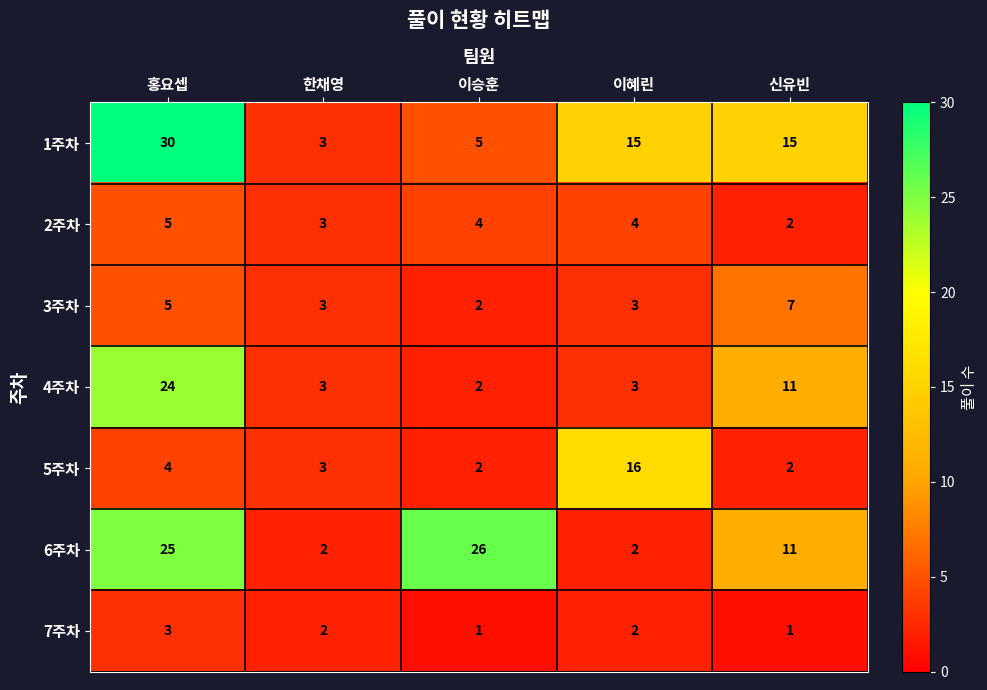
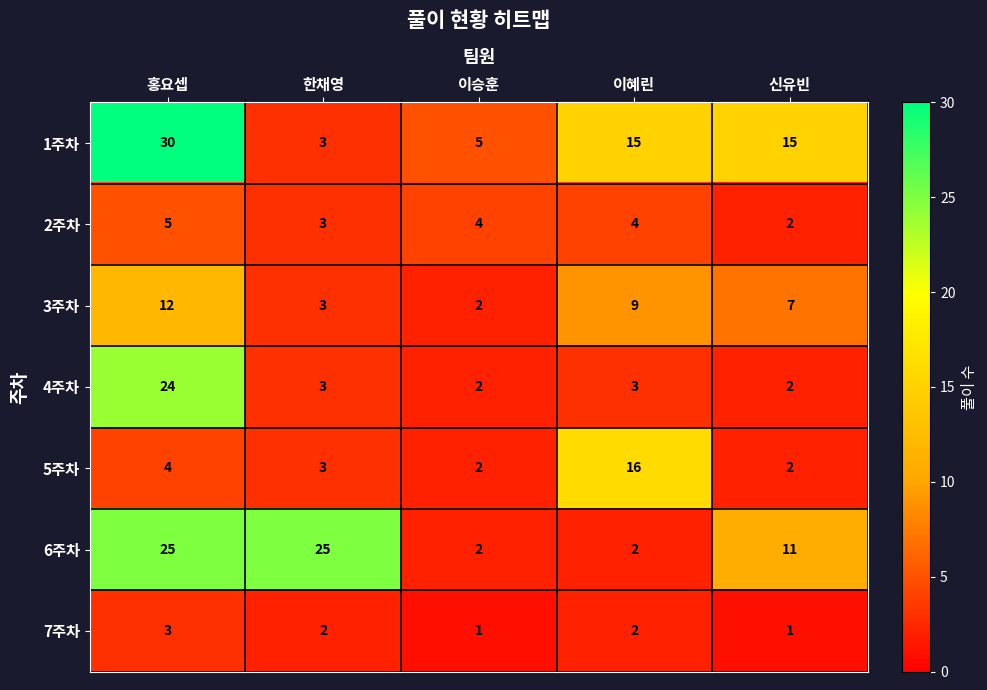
3주차, 홍요셉: 5 -> 12
3주차, 이혜린: 3 -> 9
4주차, 신유빈: 11 -> 2
6주차, 한채영: 2 -> 25
6주차, 이승훈: 26 -> 2
